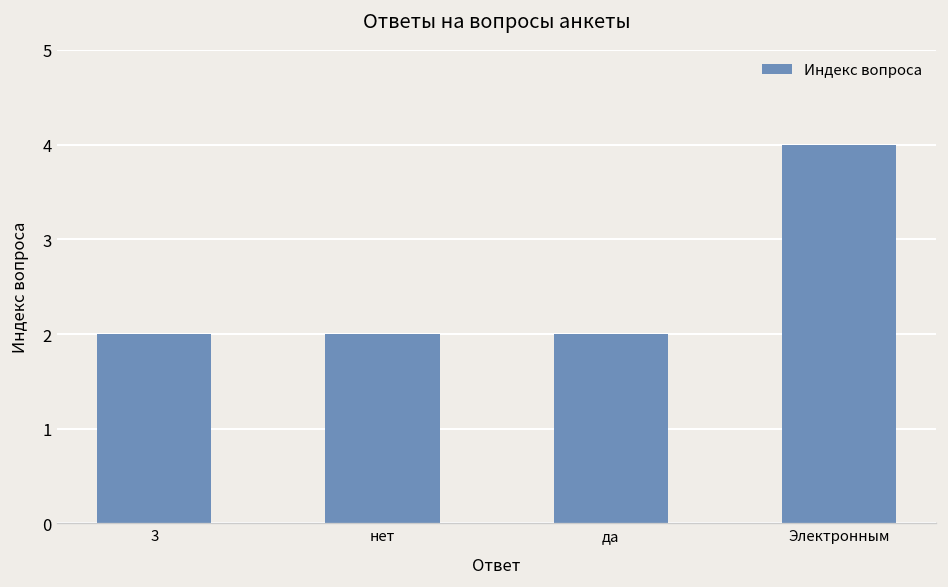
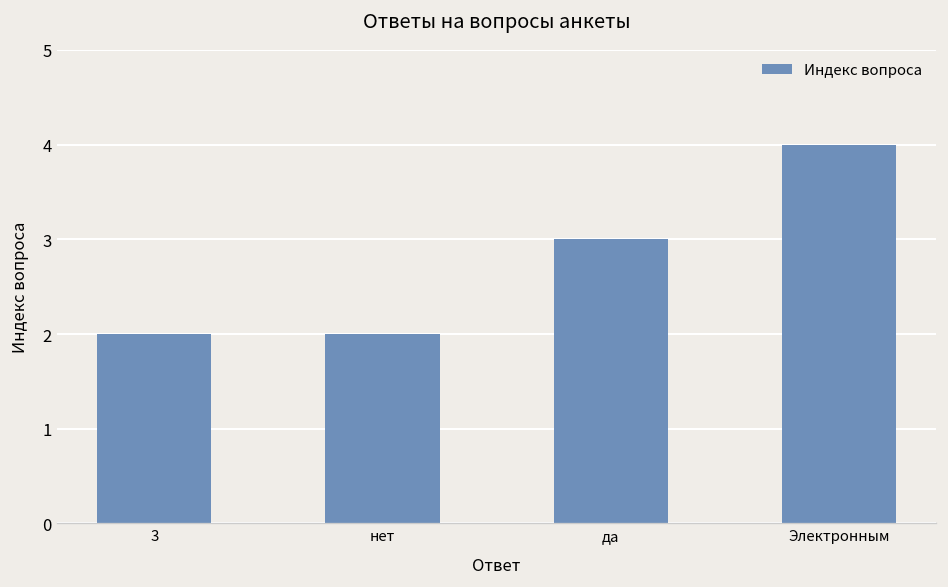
да: 2 -> 3
